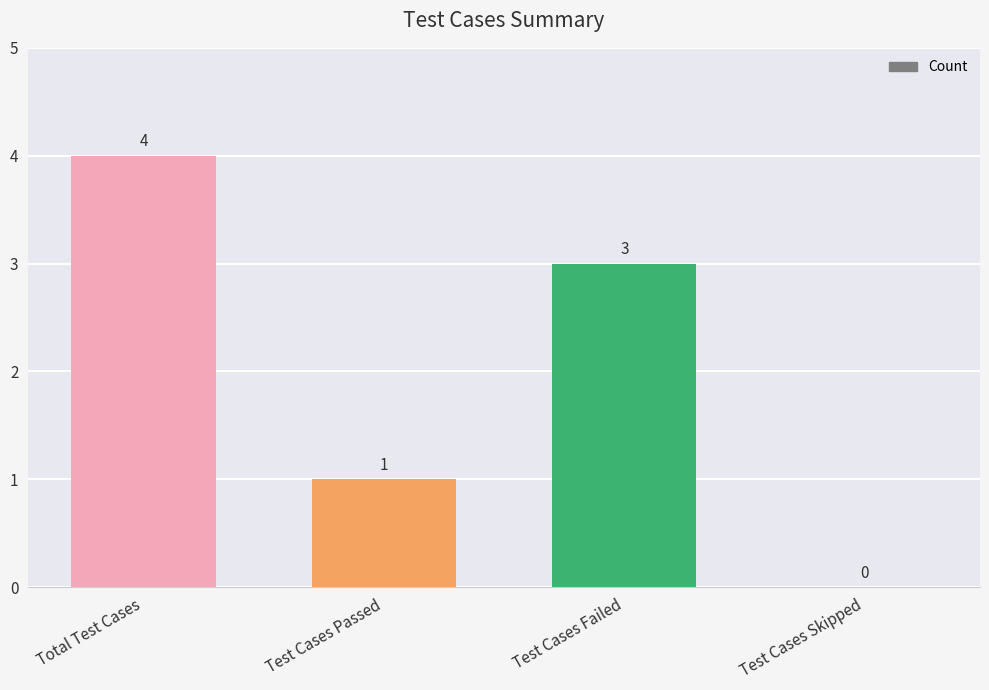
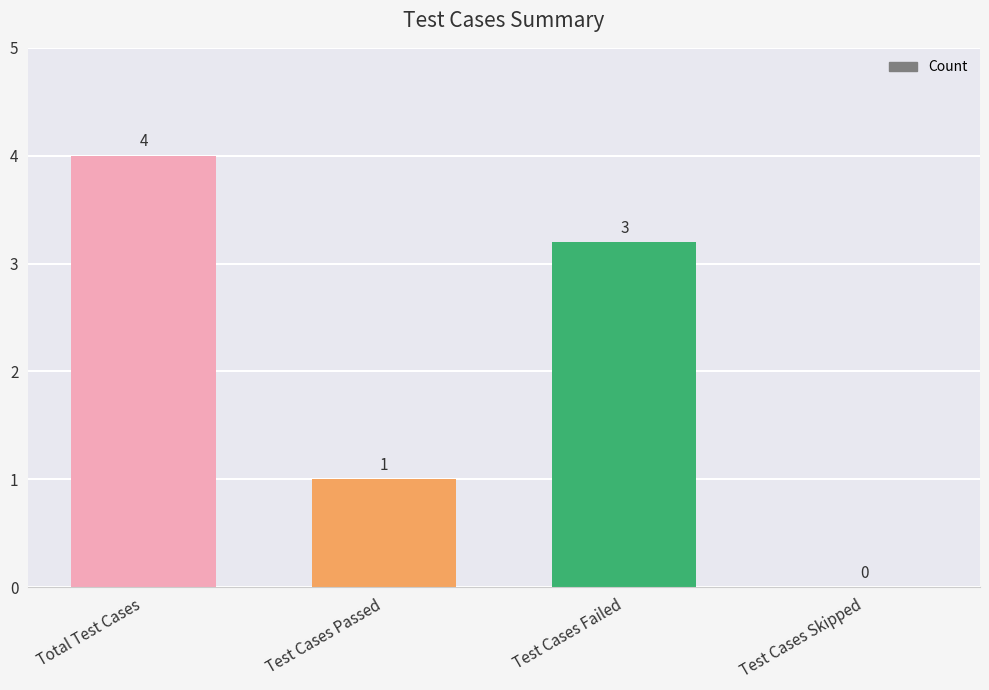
Test Cases Failed: 3.0 -> 3.2
